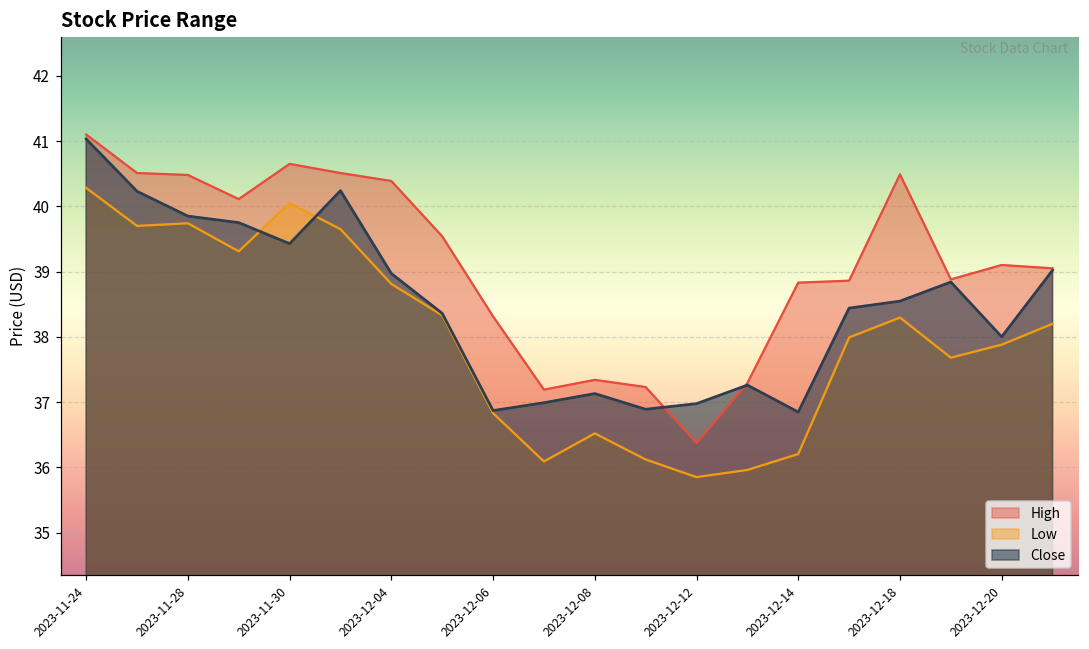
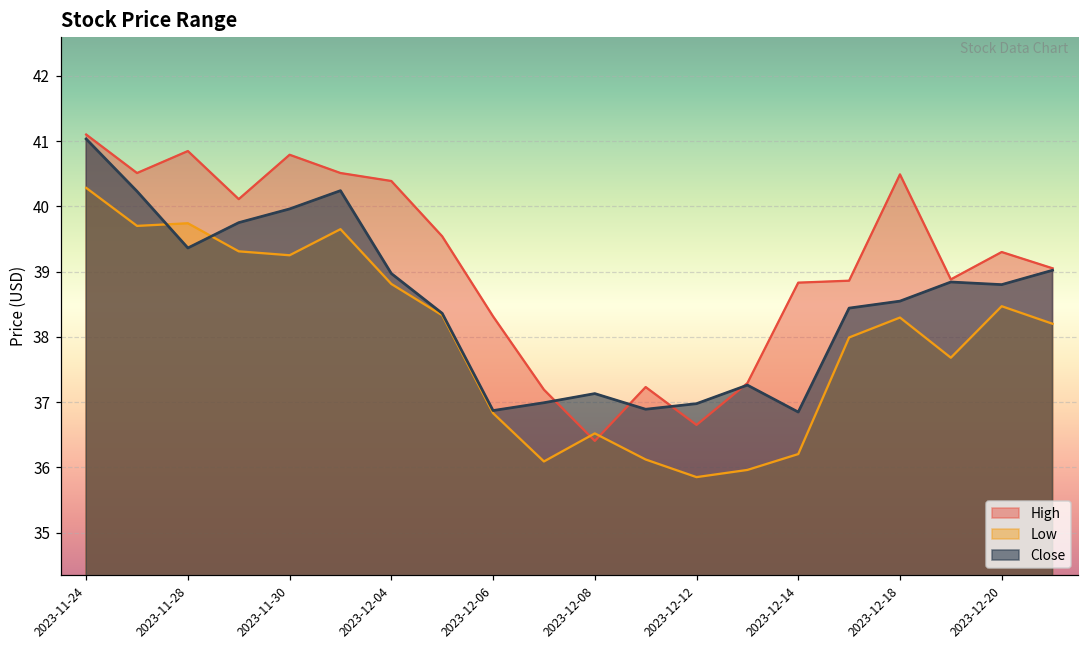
High, 2023-11-28: 40.5 -> 40.8
Close, 2023-11-28: 39.8 -> 39.4
High, 2023-11-30: 40.6 -> 40.8
Low, 2023-11-30: 40.1 -> 39.3
Close, 2023-11-30: 39.4 -> 40.0
High, 2023-12-08: 37.3 -> 36.4
High, 2023-12-12: 36.4 -> 36.7
High, 2023-12-20: 39.1 -> 39.3
Low, 2023-12-20: 37.9 -> 38.5
Close, 2023-12-20: 38.0 -> 38.8
